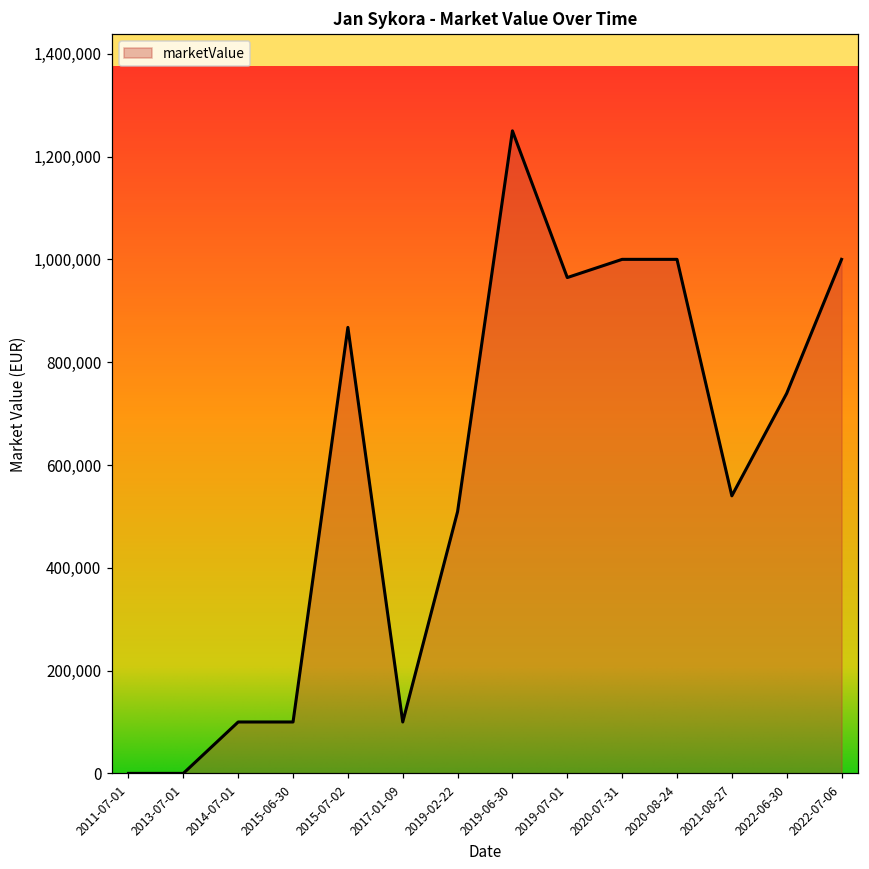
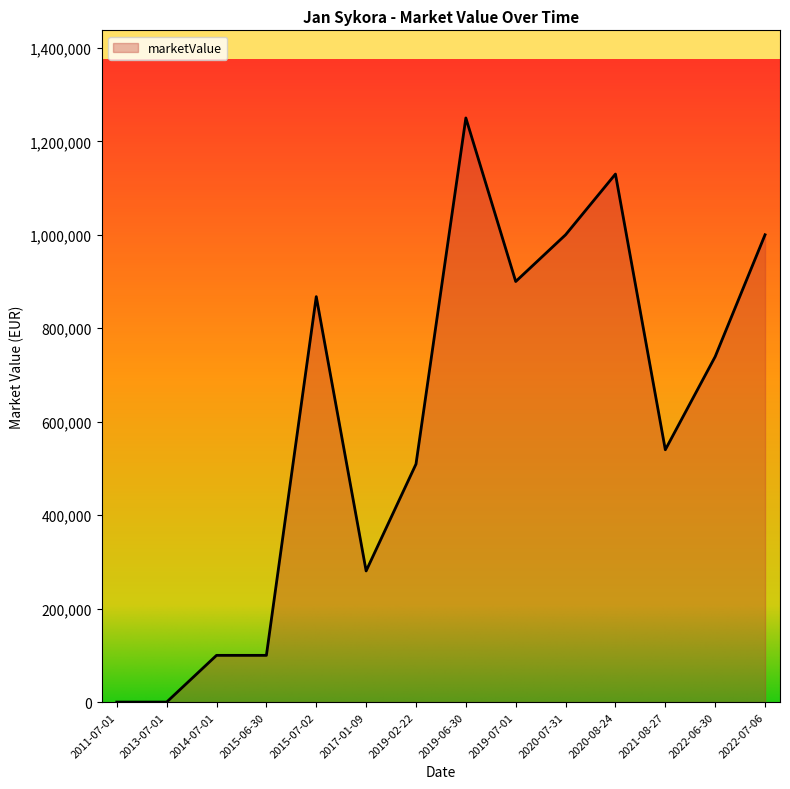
2017-01-09: 100,000 -> 280,000
2019-07-01: 960,000 -> 900,000
2020-08-24: 1,000,000 -> 1,130,000
